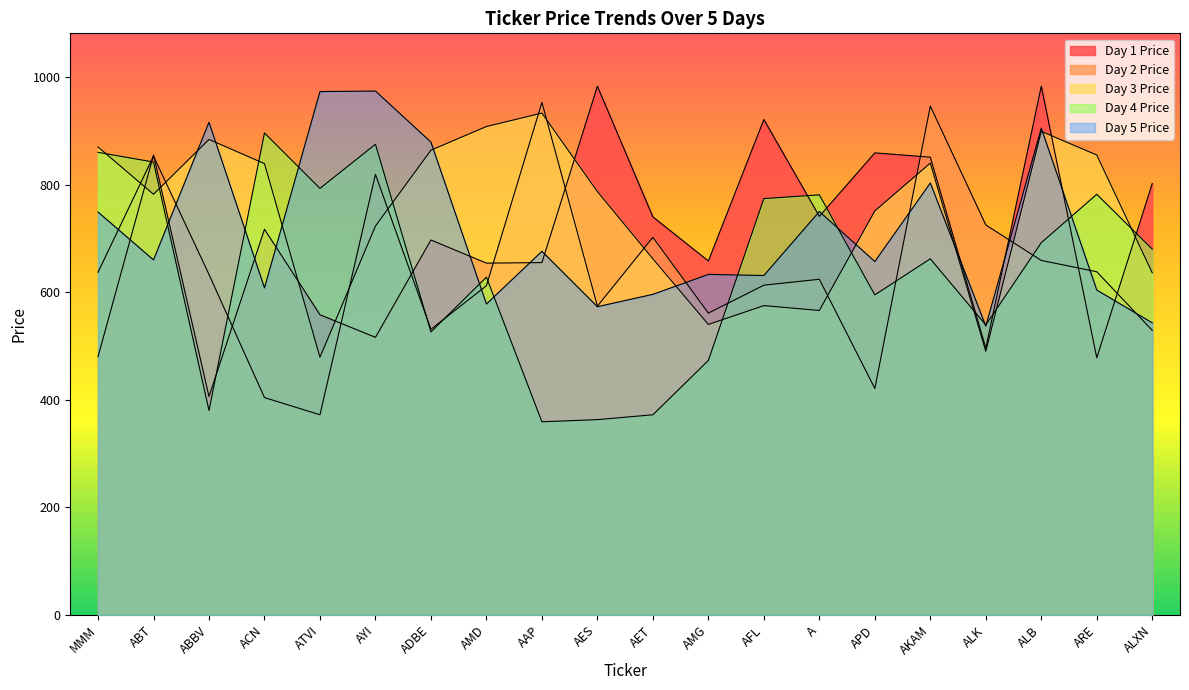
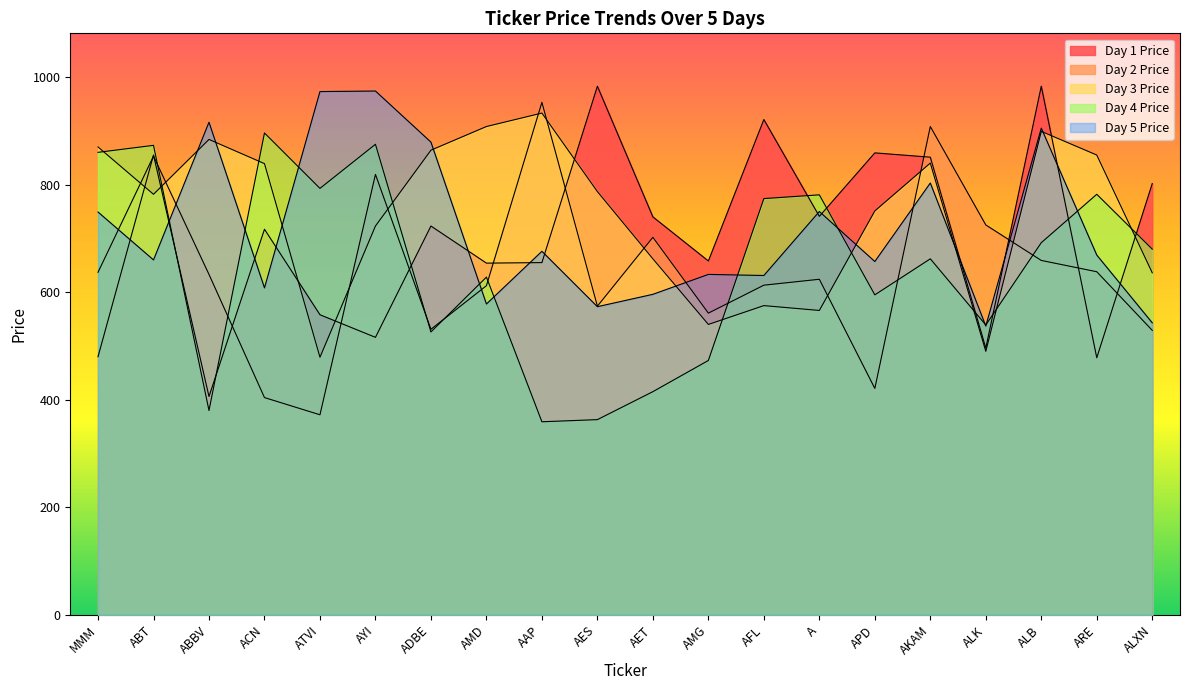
Day 4 Price, ABT: 840 -> 870
Day 1 Price, ADBE: 700 -> 720
Day 4 Price, AET: 370 -> 420
Day 2 Price, AKAM: 950 -> 910
Day 5 Price, ARE: 600 -> 670
